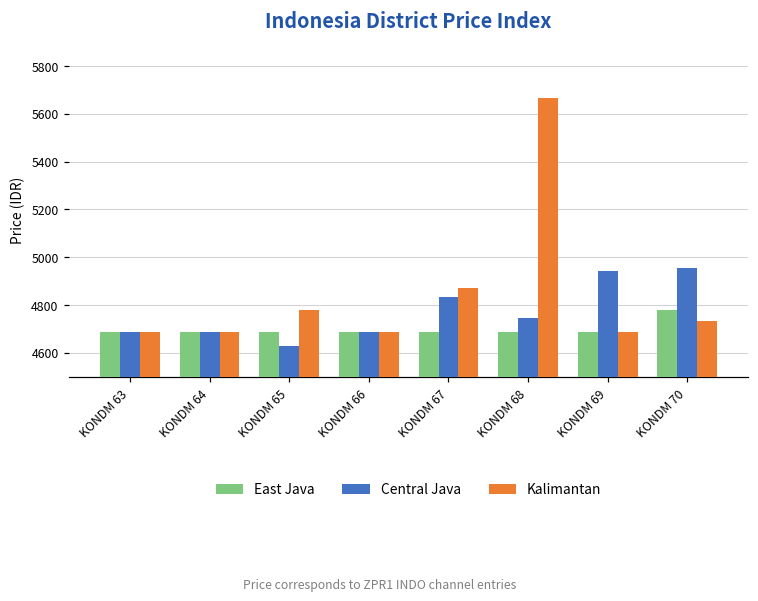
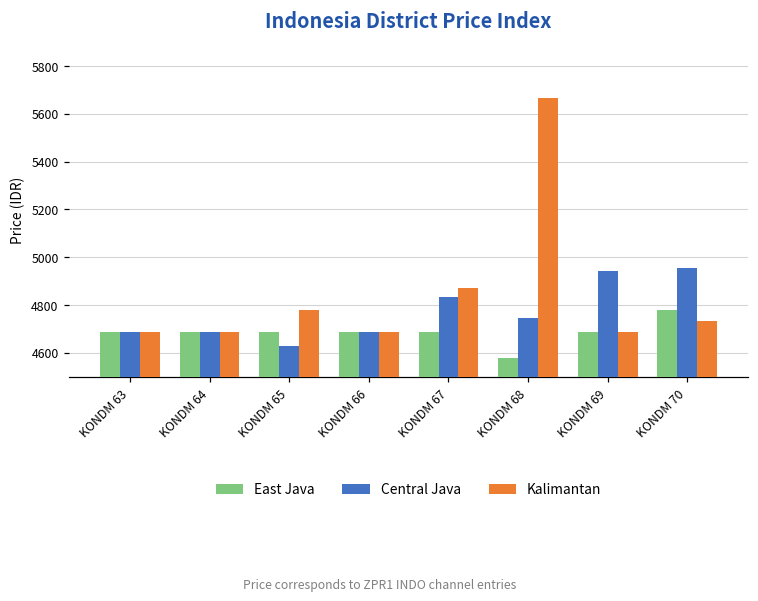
East Java, KONDM 68: 4690 -> 4580
